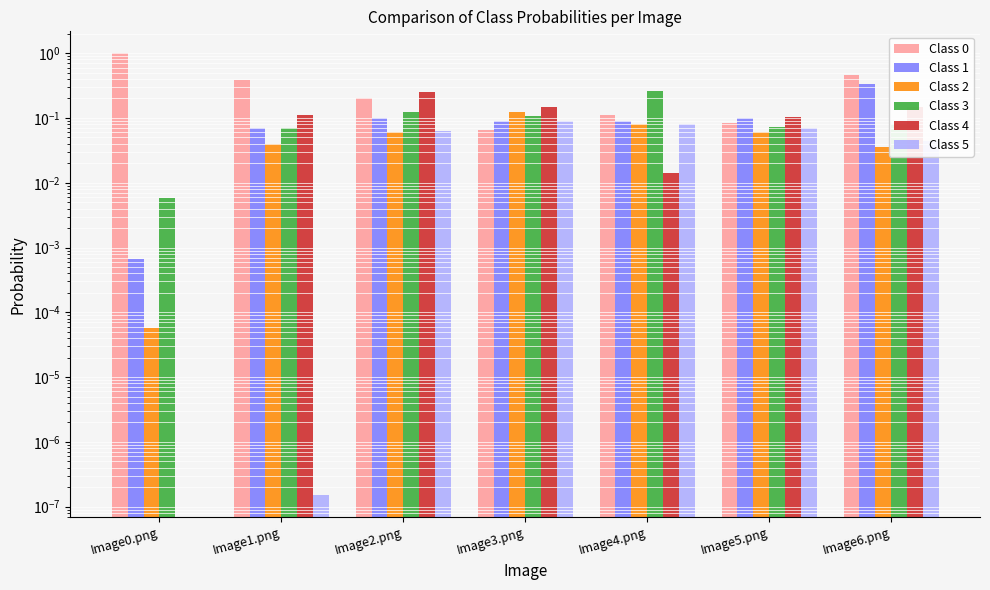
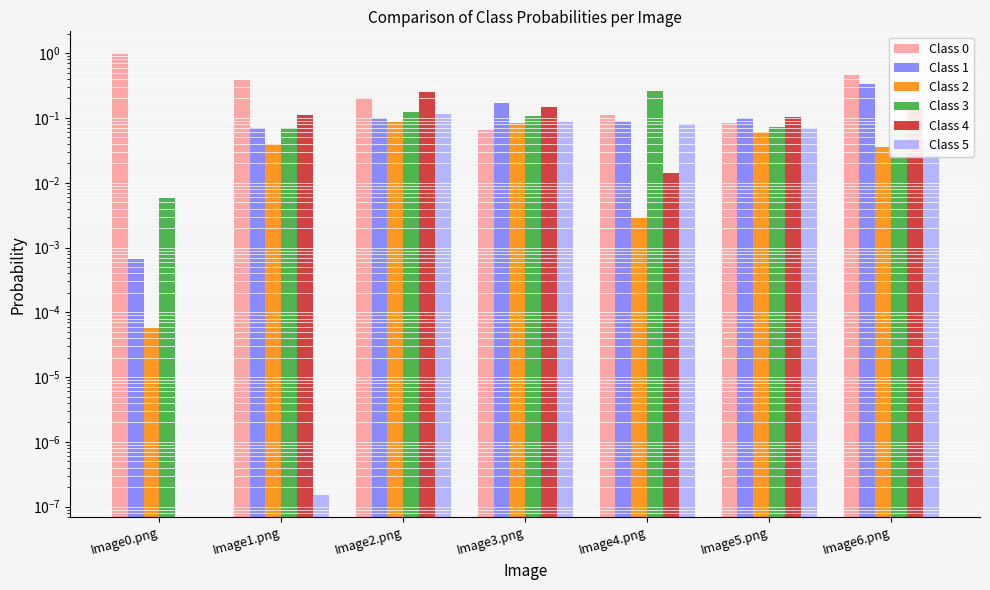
Class 2, Image2.png: 0.06 -> 0.09
Class 5, Image2.png: 0.06 -> 0.12
Class 1, Image3.png: 0.09 -> 0.17
Class 2, Image3.png: 0.12 -> 0.08
Class 2, Image4.png: 0.08 -> 0.0028
